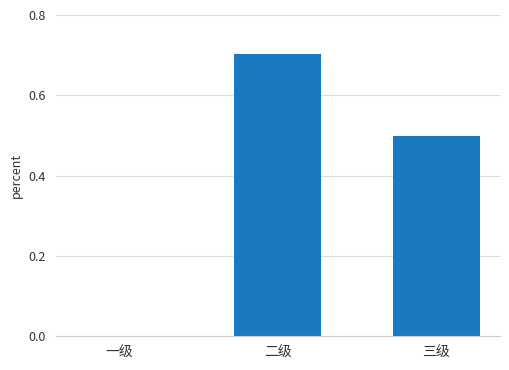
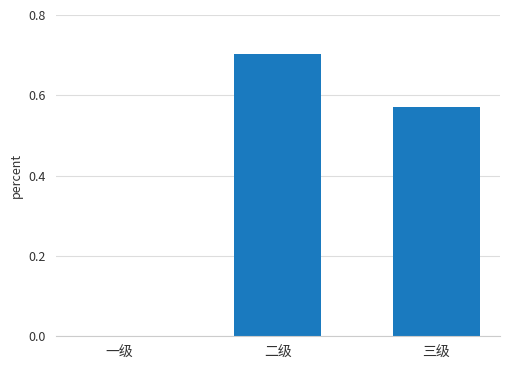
三级: 0.50 -> 0.57
